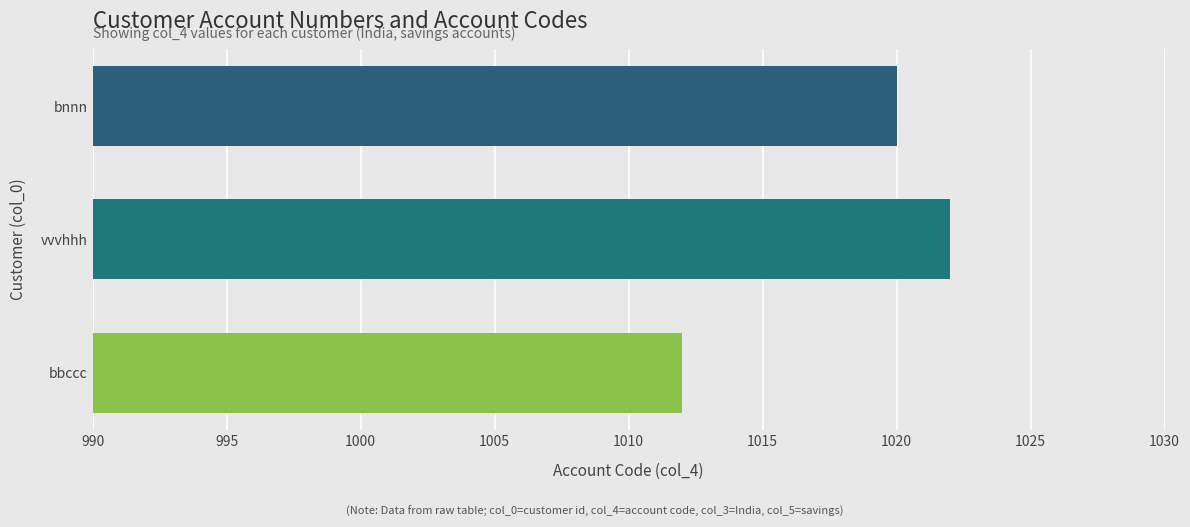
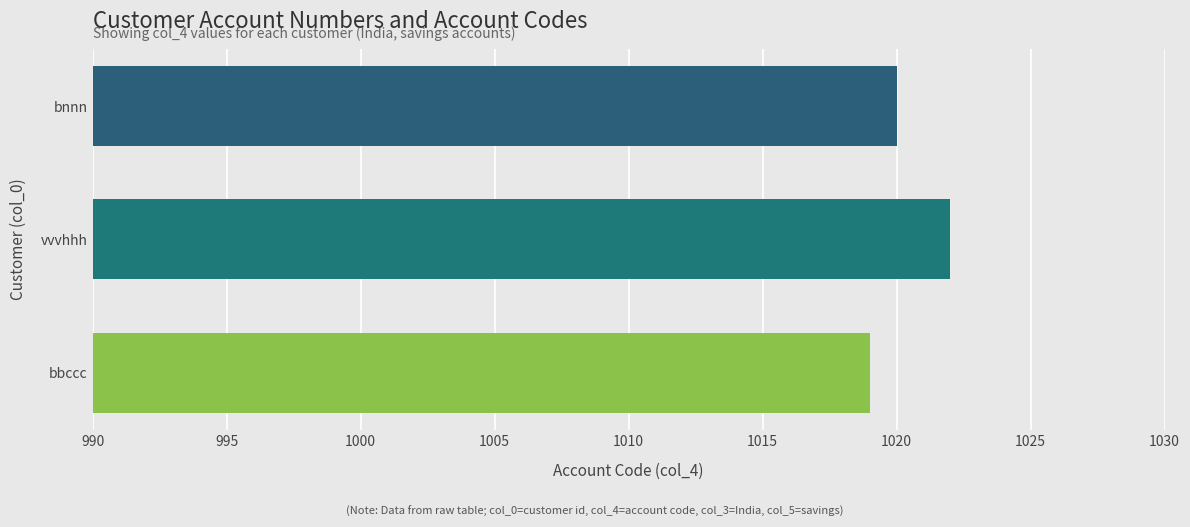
bbccc: 1012 -> 1019
